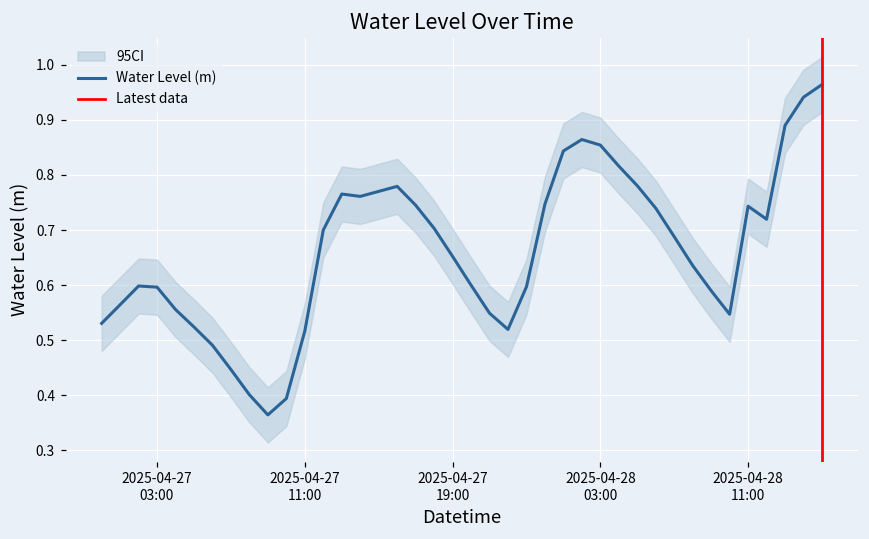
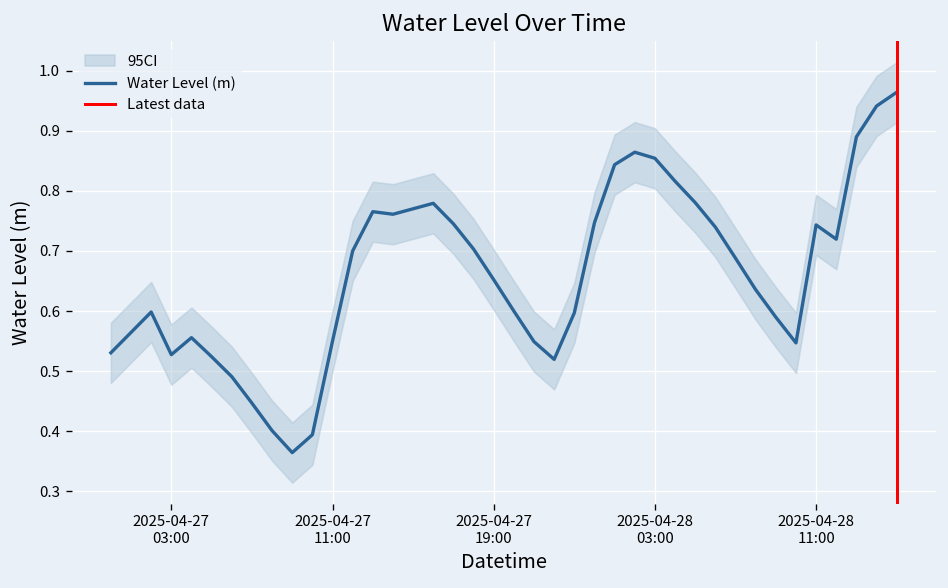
Water Level (m), 2025-04-27 03:00: 0.60 -> 0.53
Water Level (m), 2025-04-27 11:00: 0.52 -> 0.55
